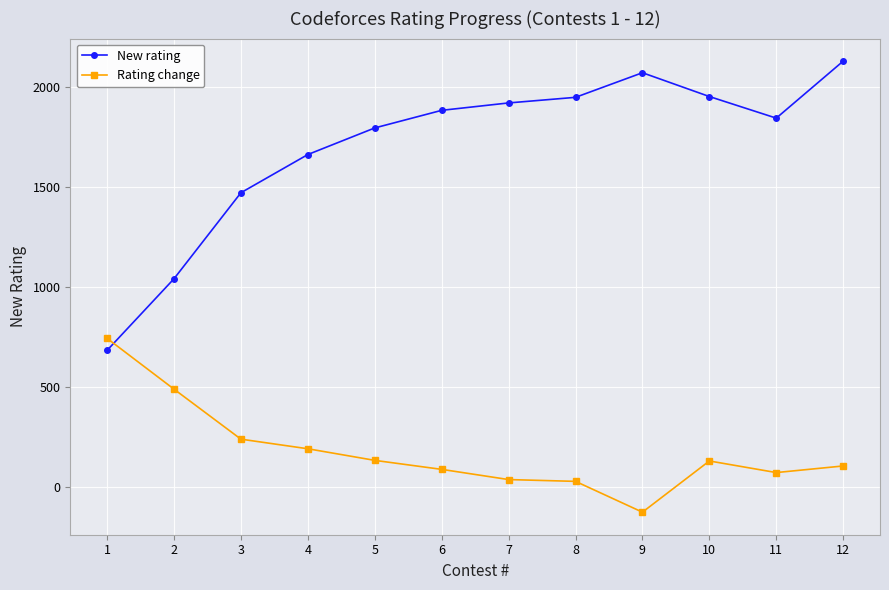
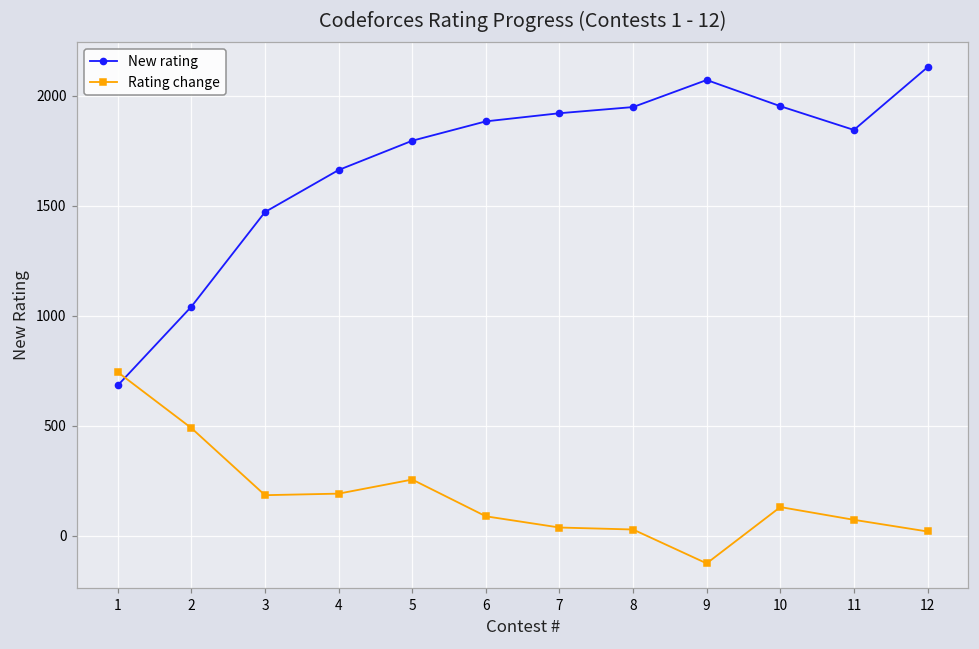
Rating change, 3: 240 -> 180
Rating change, 5: 130 -> 260
Rating change, 12: 110 -> 20
